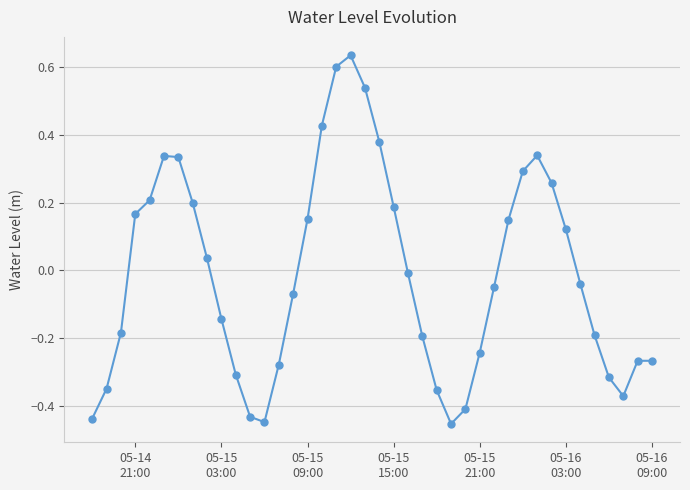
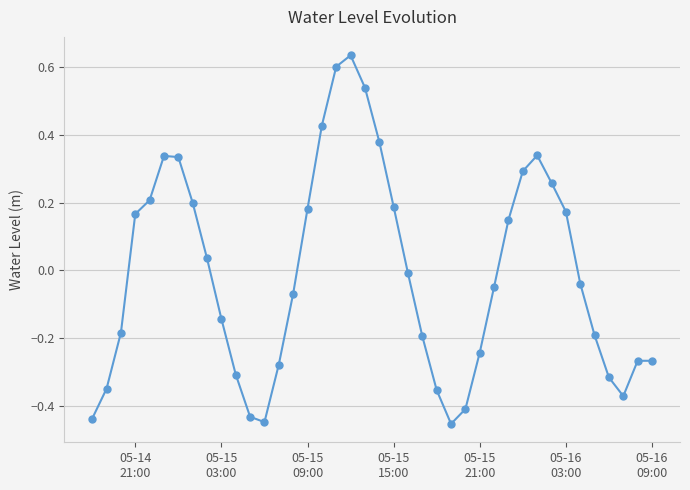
05-15 09:00: 0.15 -> 0.18
05-16 03:00: 0.12 -> 0.17
